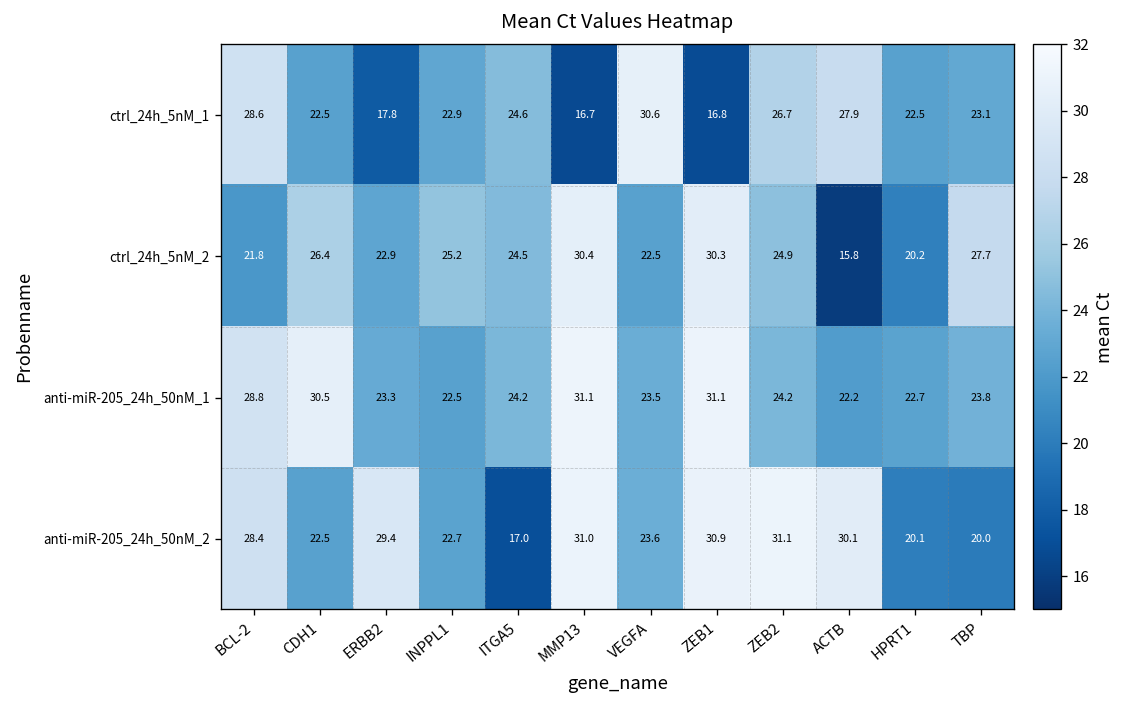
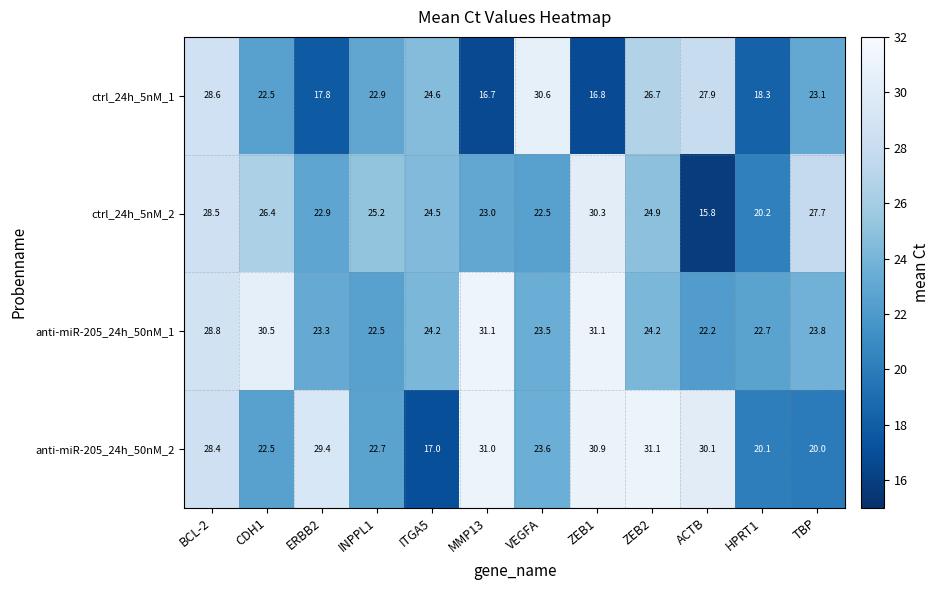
ctrl_24h_5nM_1, HPRT1: 22.5 -> 18.3
ctrl_24h_5nM_2, BCL-2: 21.8 -> 28.5
ctrl_24h_5nM_2, MMP13: 30.4 -> 23.0
